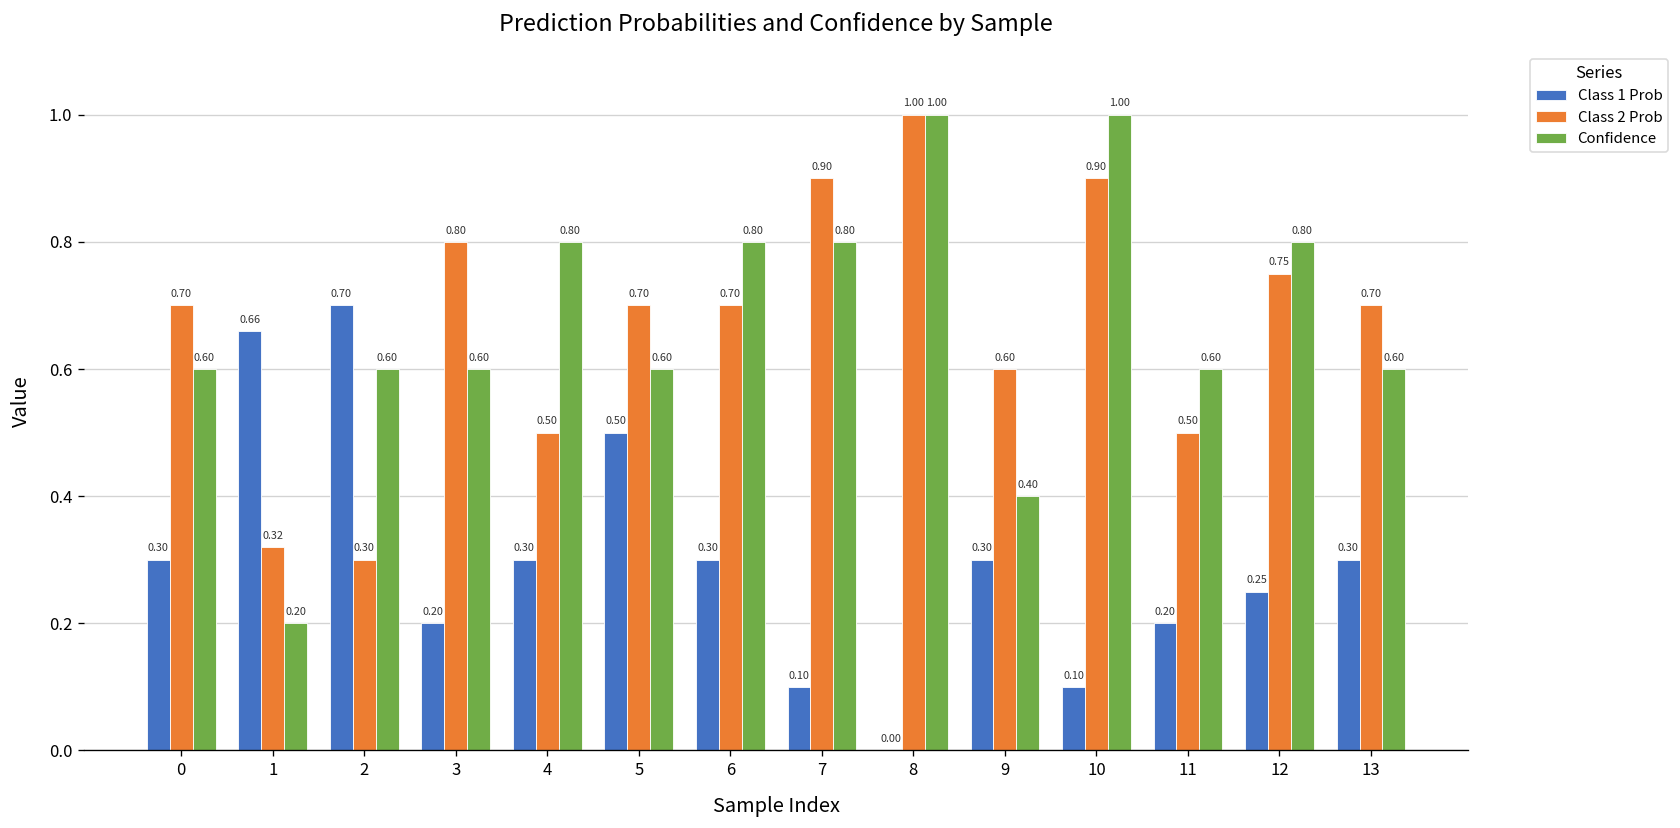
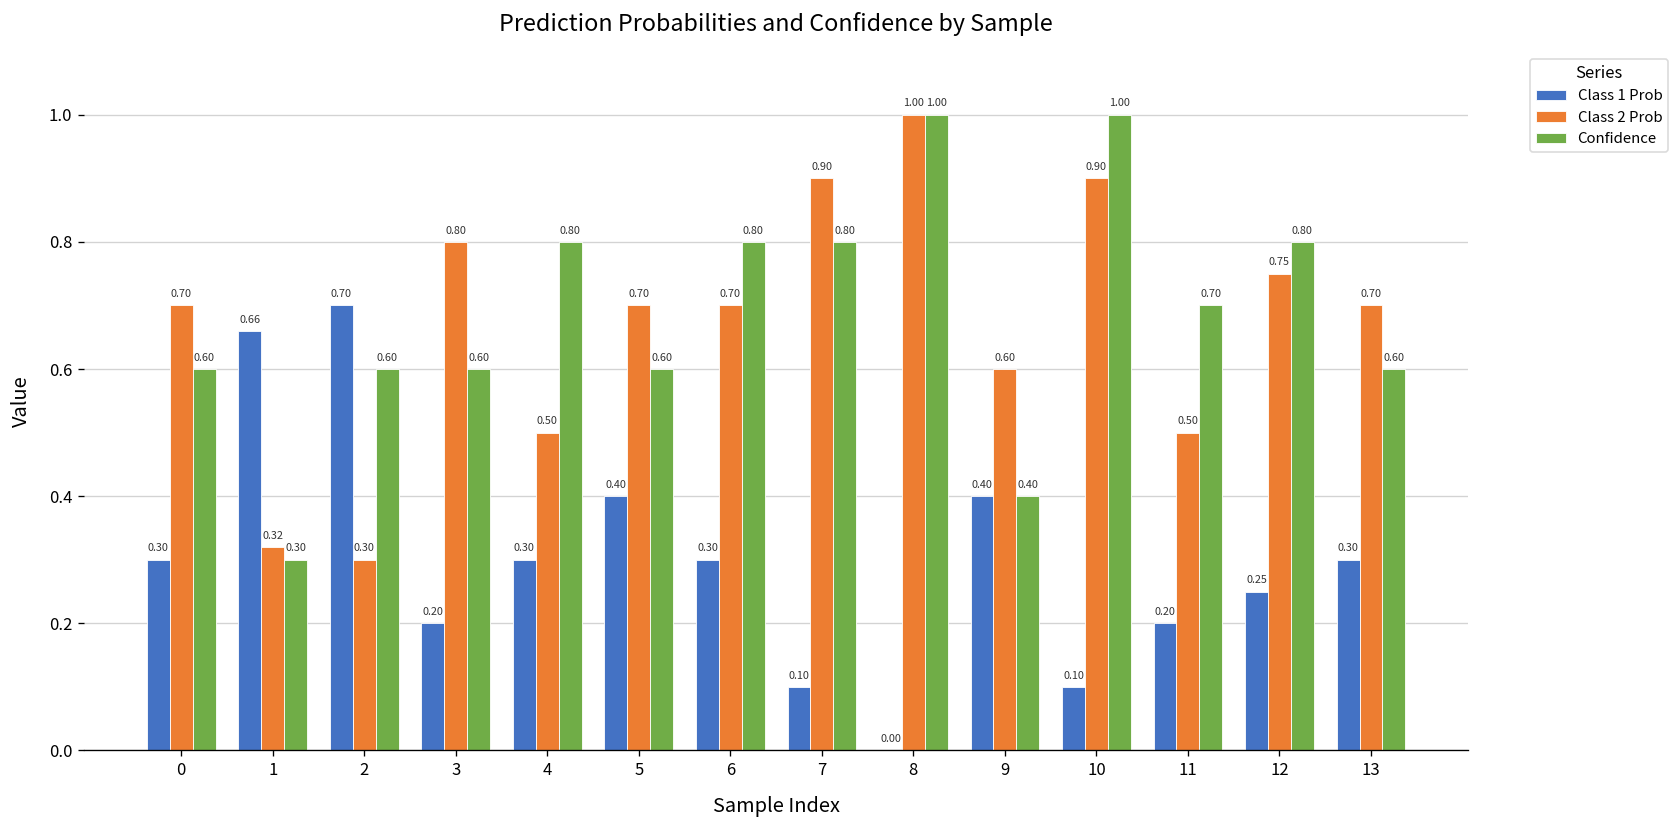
Confidence, 1: 0.20 -> 0.30
Class 1 Prob, 5: 0.50 -> 0.40
Class 1 Prob, 9: 0.30 -> 0.40
Confidence, 11: 0.60 -> 0.70
